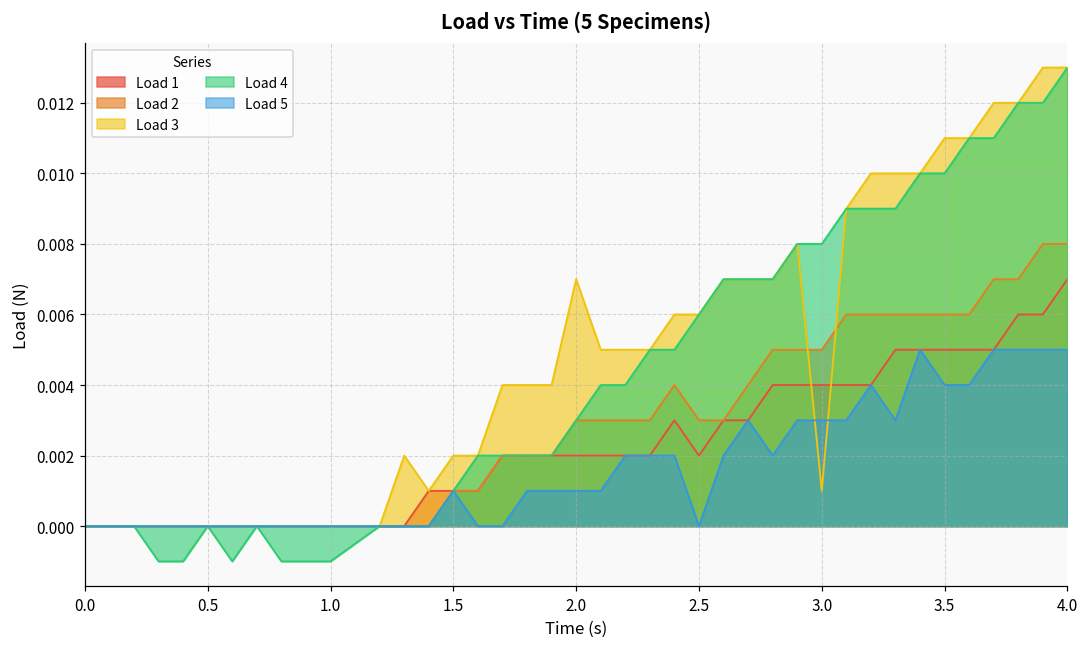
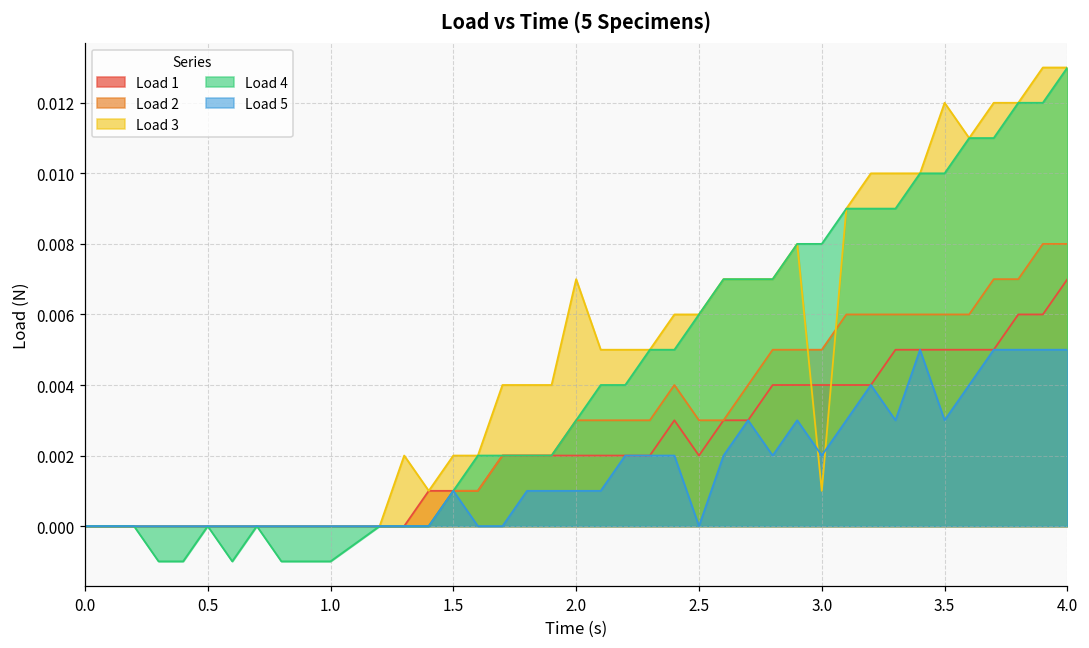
Load 5, 3.0: 0.003 -> 0.002
Load 3, 3.5: 0.011 -> 0.012
Load 5, 3.5: 0.004 -> 0.003
